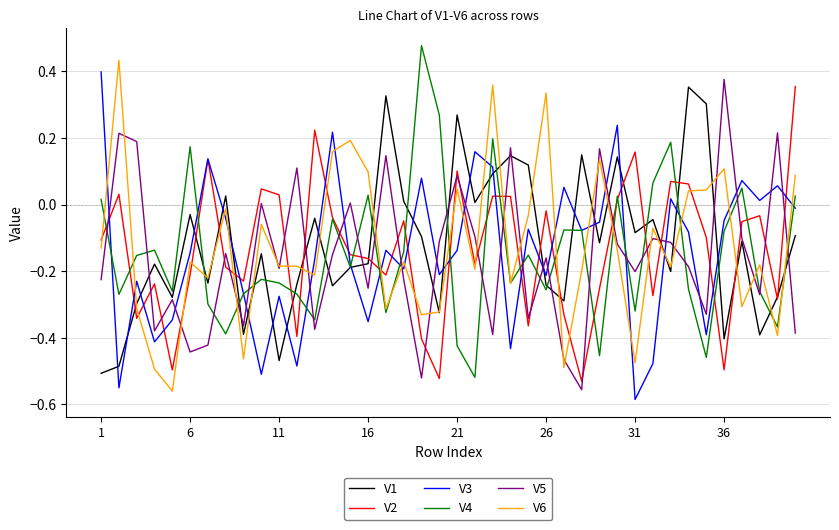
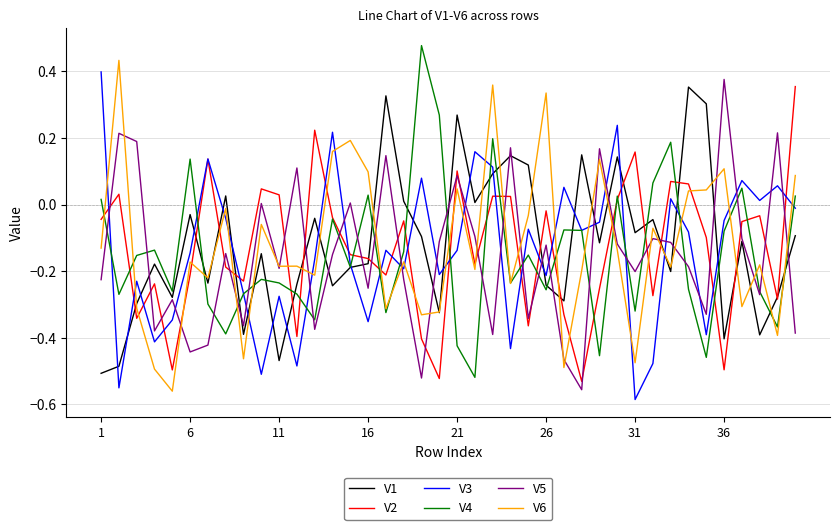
V2, 1: -0.11 -> -0.04
V4, 6: 0.17 -> 0.14
V5, 26: -0.16 -> -0.12
